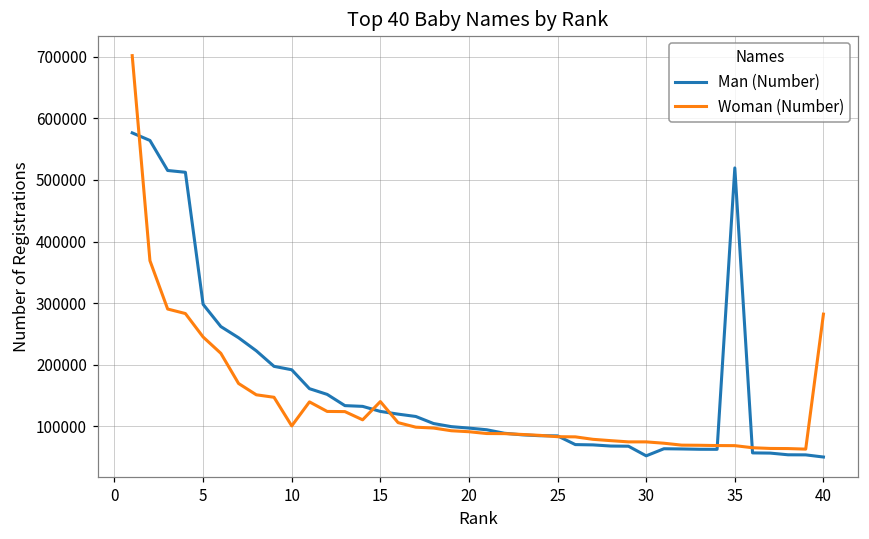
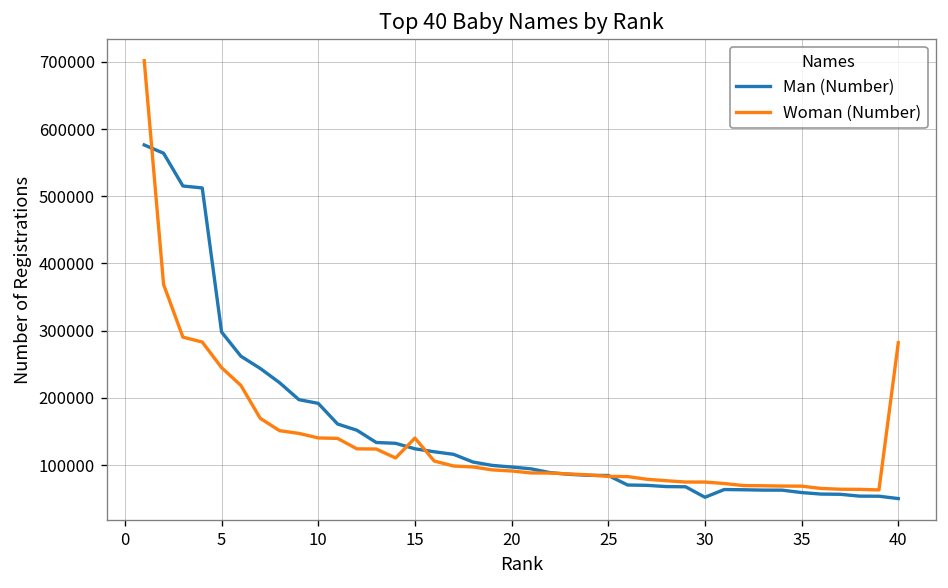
Woman (Number), 10: 100000 -> 140000
Man (Number), 35: 520000 -> 60000
